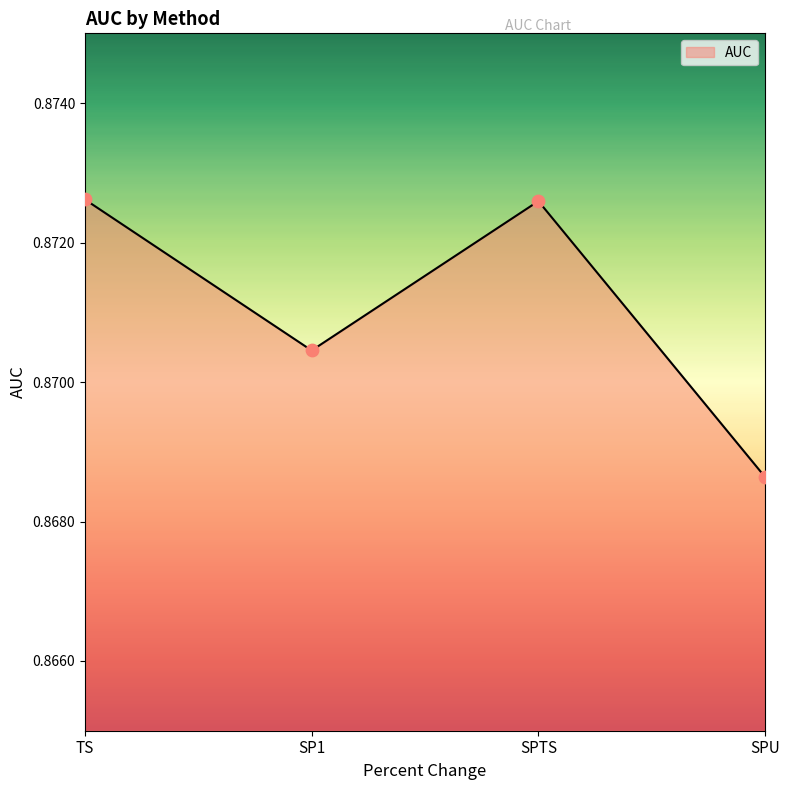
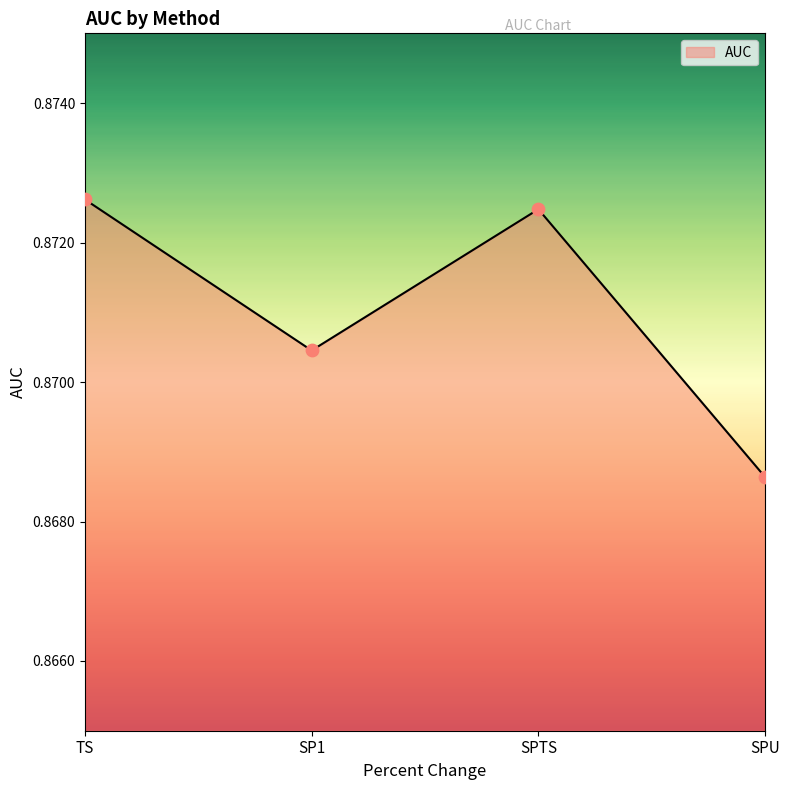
SPTS: 0.8726 -> 0.8725
